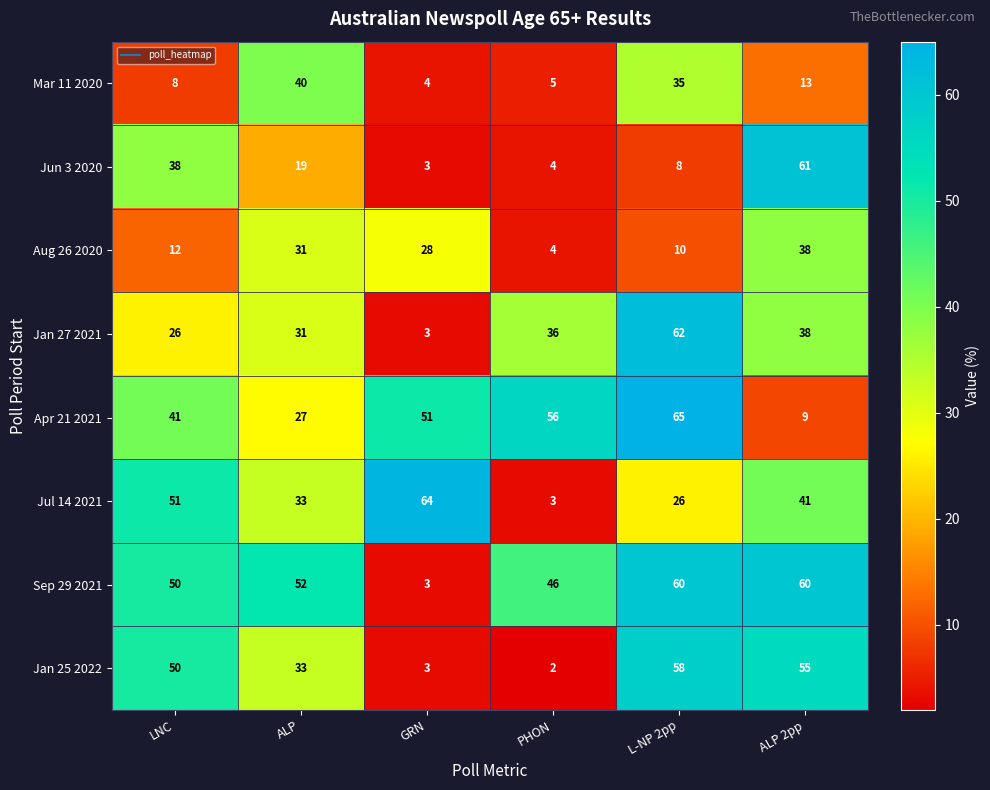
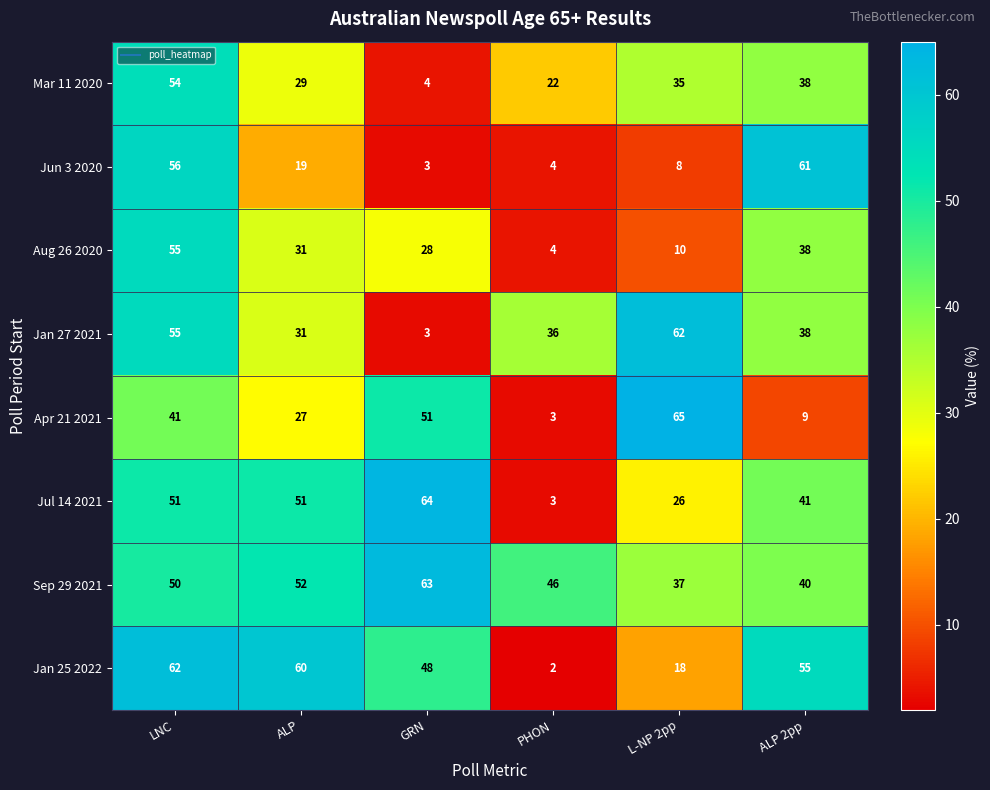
Mar 11 2020, LNC: 8 -> 54
Mar 11 2020, ALP: 40 -> 29
Mar 11 2020, PHON: 5 -> 22
Mar 11 2020, ALP 2pp: 13 -> 38
Jun 3 2020, LNC: 38 -> 56
Aug 26 2020, LNC: 12 -> 55
Jan 27 2021, LNC: 26 -> 55
Apr 21 2021, PHON: 56 -> 3
Jul 14 2021, ALP: 33 -> 51
Sep 29 2021, GRN: 3 -> 63
Sep 29 2021, L-NP 2pp: 60 -> 37
Sep 29 2021, ALP 2pp: 60 -> 40
Jan 25 2022, LNC: 50 -> 62
Jan 25 2022, ALP: 33 -> 60
Jan 25 2022, GRN: 3 -> 48
Jan 25 2022, L-NP 2pp: 58 -> 18
